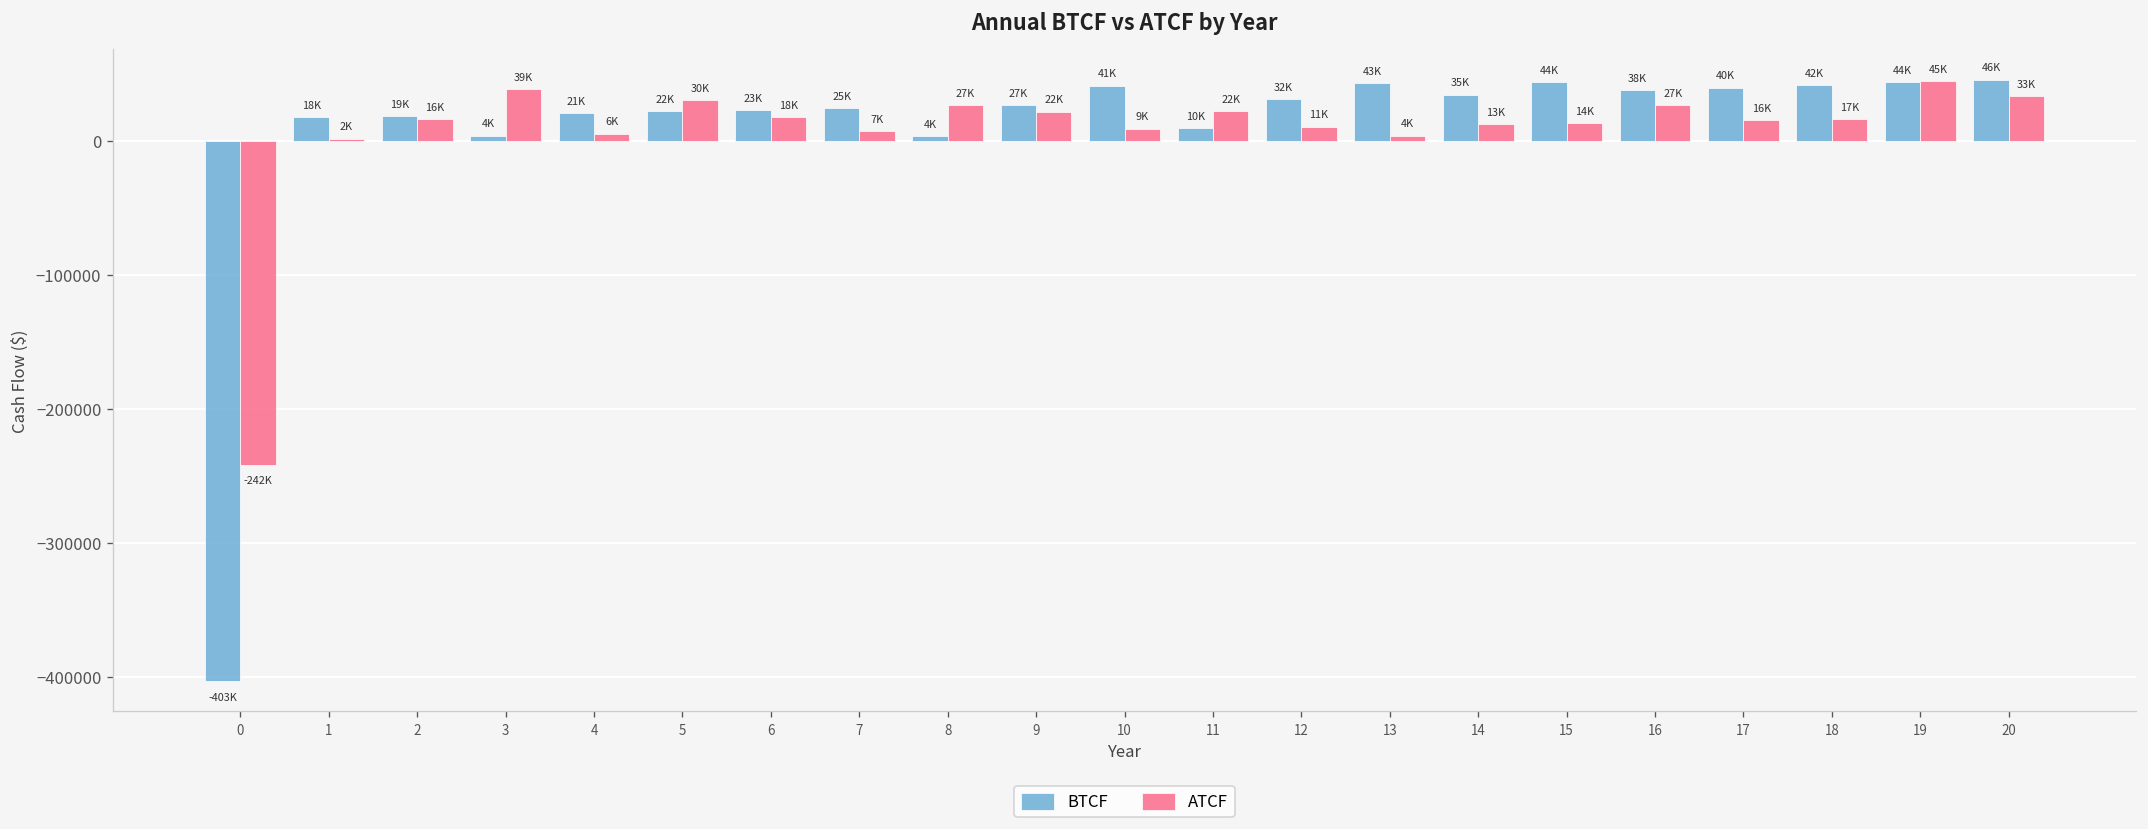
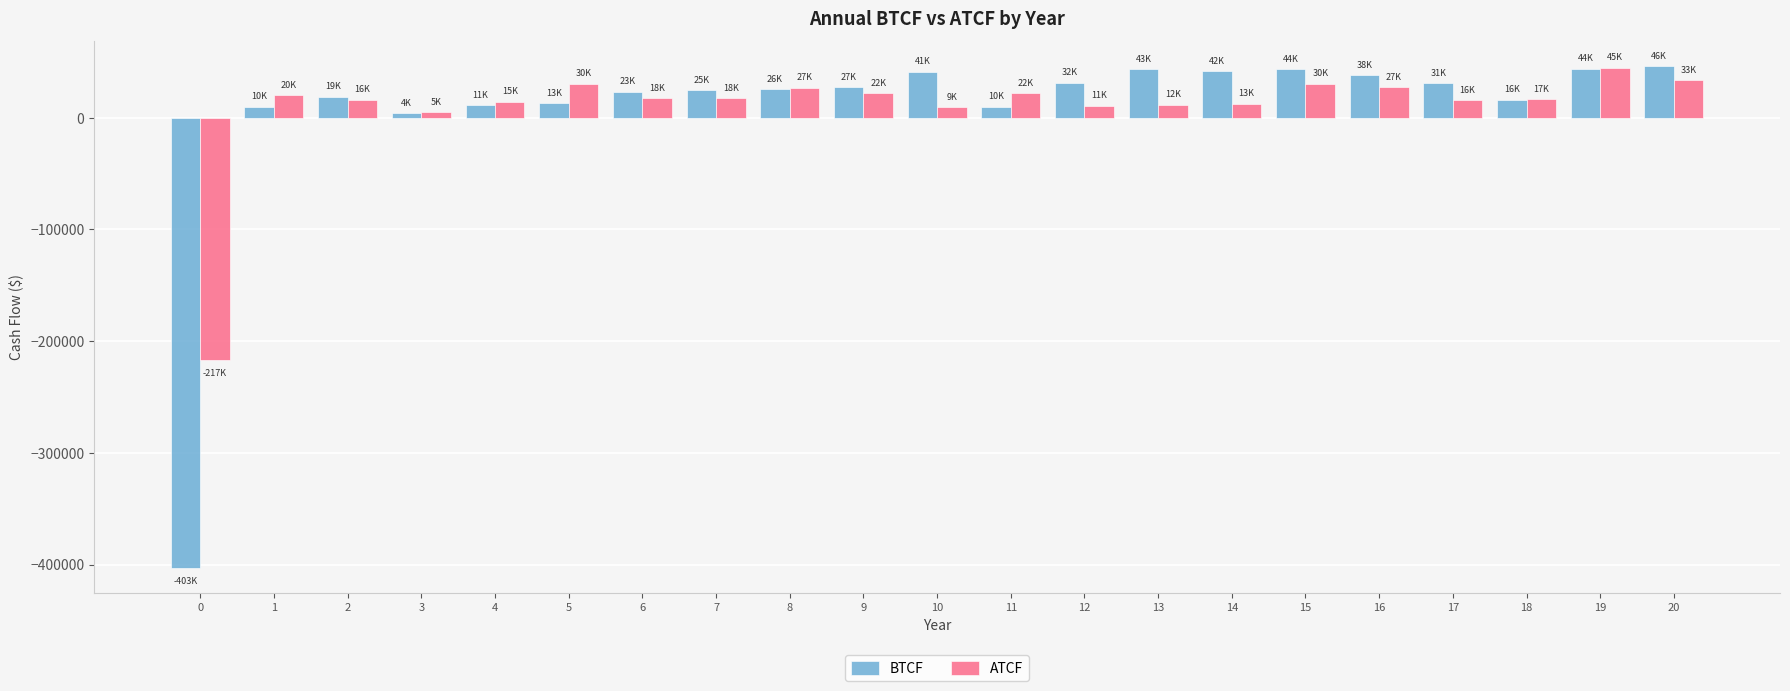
ATCF, 0: -242K -> -217K
BTCF, 1: 18K -> 10K
ATCF, 1: 2K -> 20K
ATCF, 3: 39K -> 5K
BTCF, 4: 21K -> 11K
ATCF, 4: 6K -> 15K
BTCF, 5: 22K -> 13K
ATCF, 7: 7K -> 18K
BTCF, 8: 4K -> 26K
ATCF, 13: 4K -> 12K
BTCF, 14: 35K -> 42K
ATCF, 15: 14K -> 30K
BTCF, 17: 40K -> 31K
BTCF, 18: 42K -> 16K
